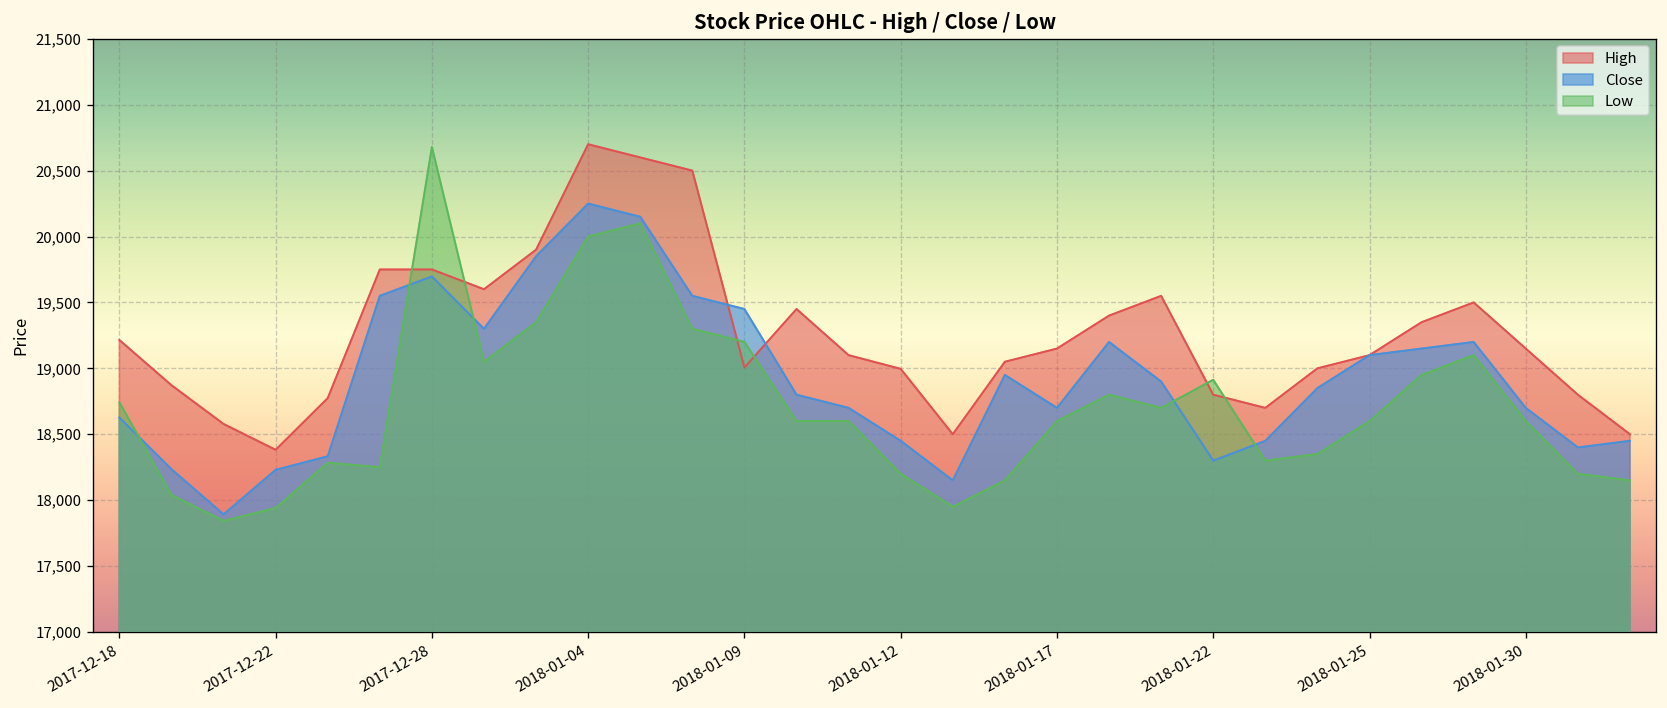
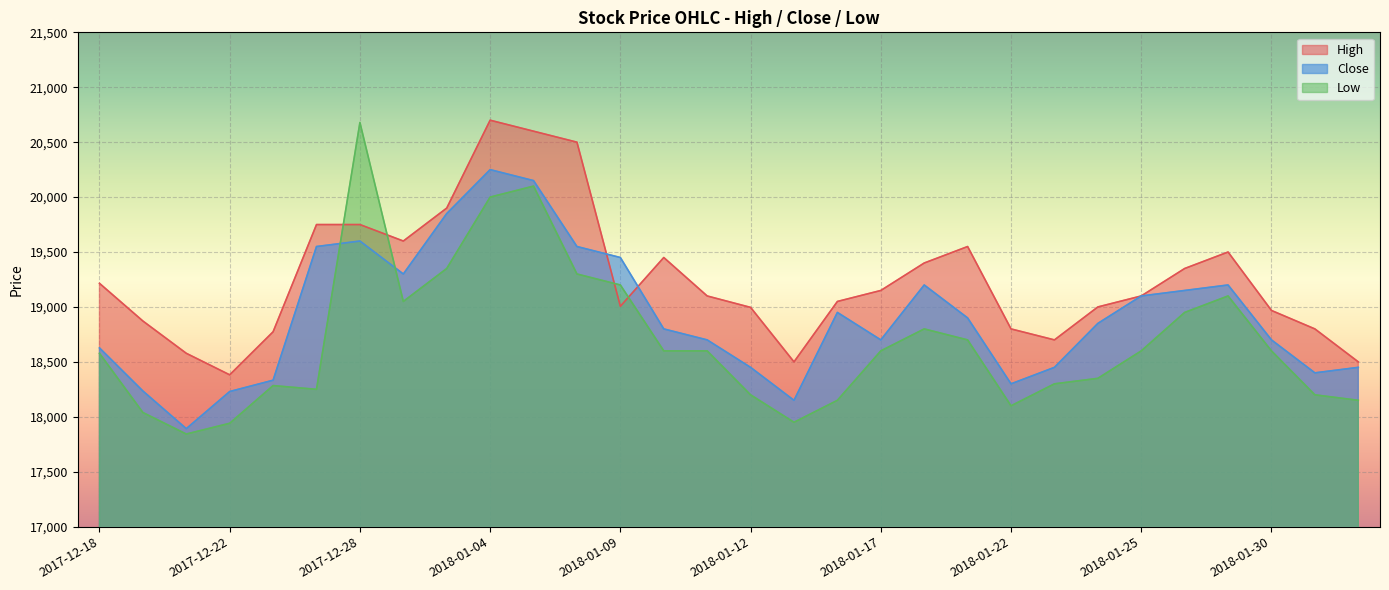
Low, 2017-12-18: 18,740 -> 18,580
Close, 2017-12-28: 19,700 -> 19,600
Low, 2018-01-22: 18,910 -> 18,100
High, 2018-01-30: 19,150 -> 18,970
